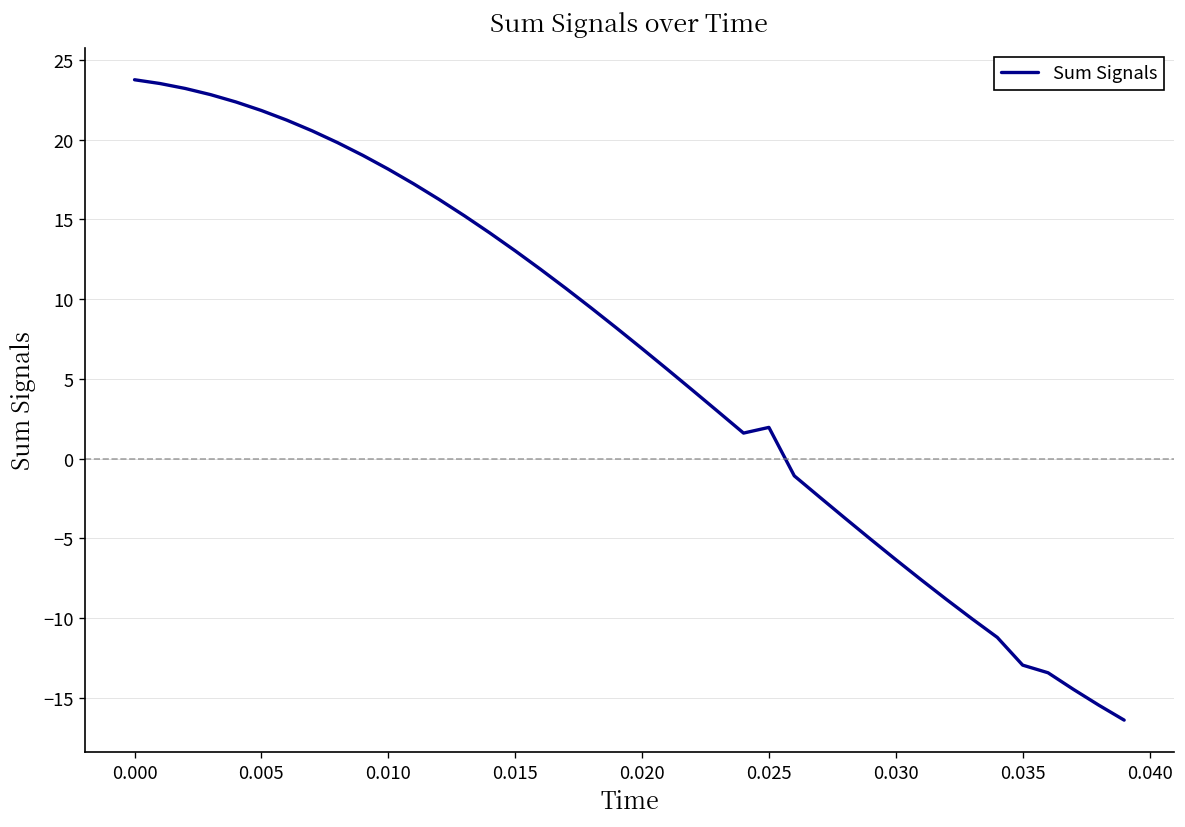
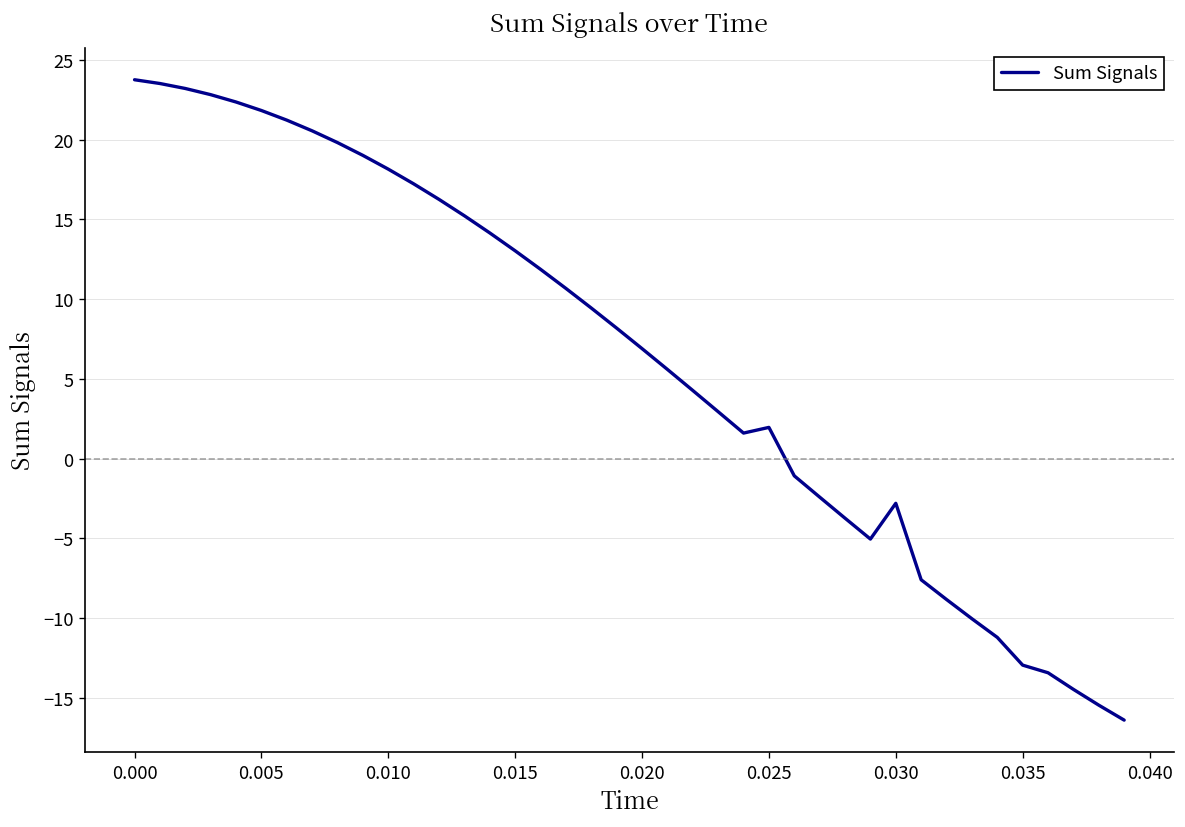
0.030: -6.3 -> -2.8
